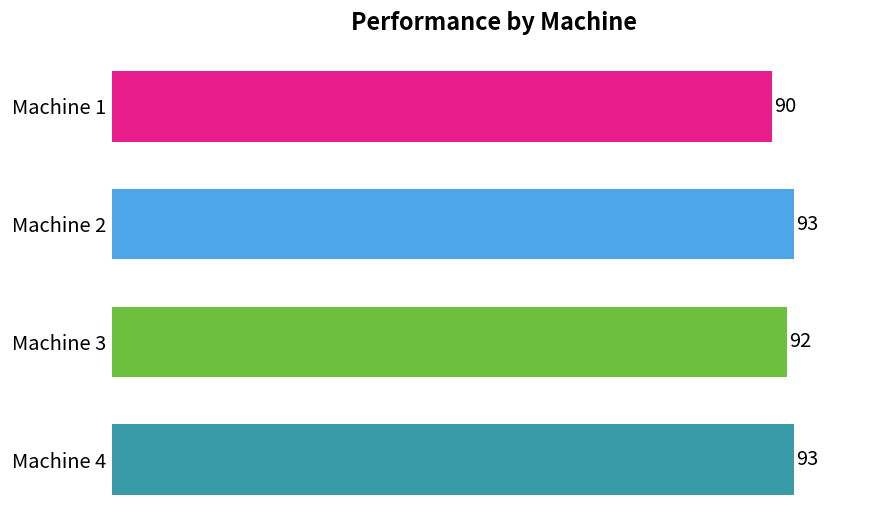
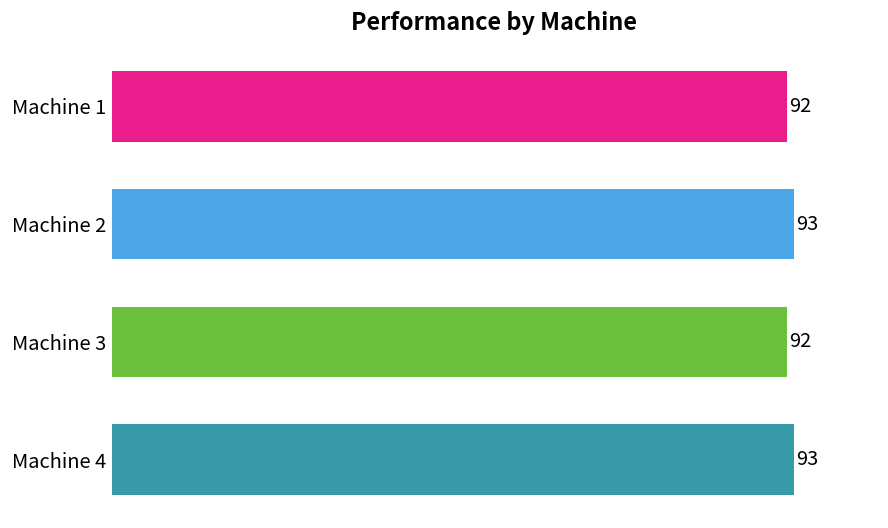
Machine 1: 90 -> 92
